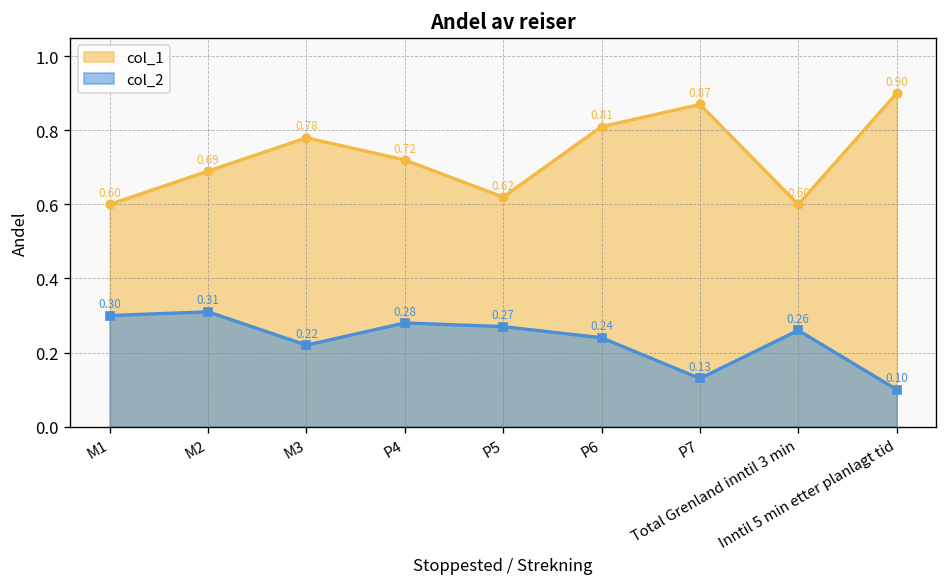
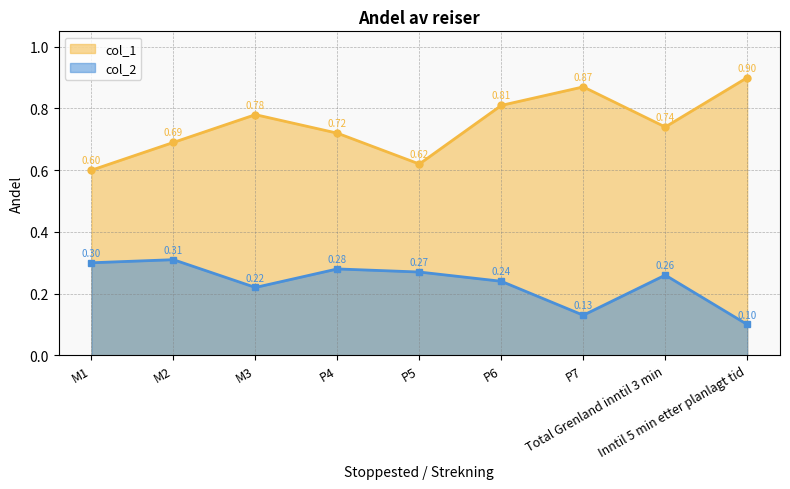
col_1, Total Grenland inntil 3 min: 0.60 -> 0.74
